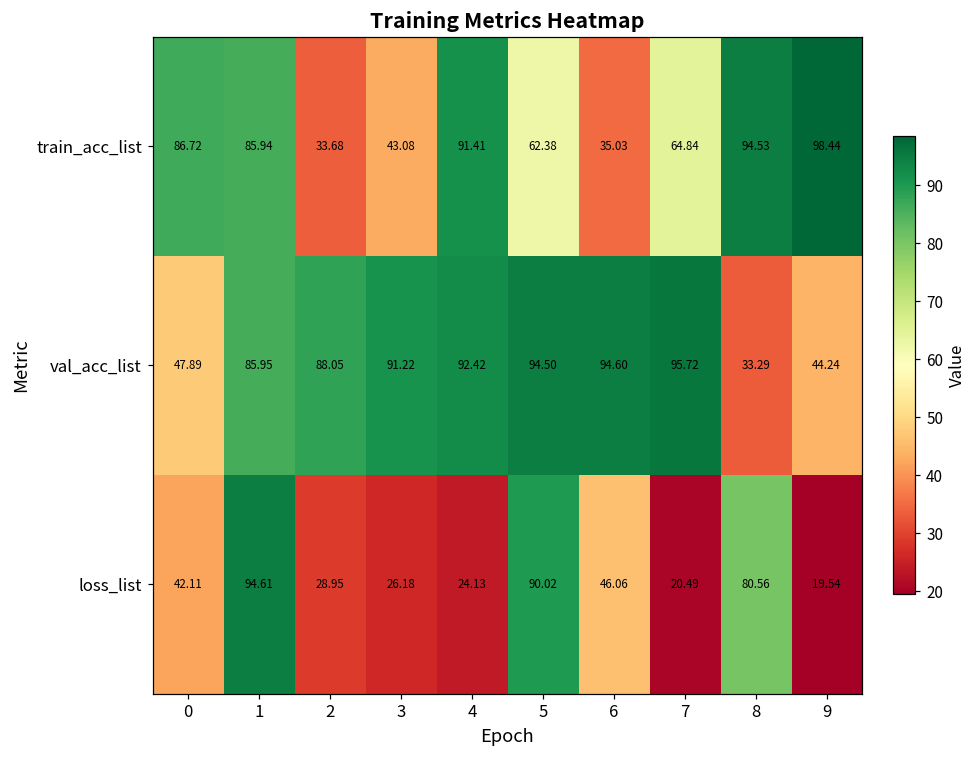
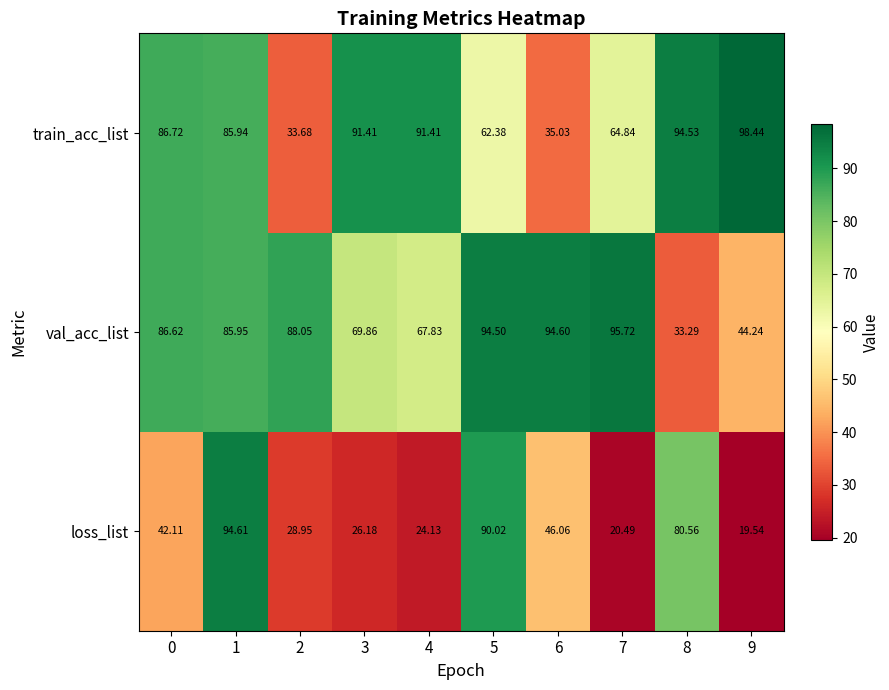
train_acc_list, 3: 43.08 -> 91.41
val_acc_list, 0: 47.89 -> 86.62
val_acc_list, 3: 91.22 -> 69.86
val_acc_list, 4: 92.42 -> 67.83
